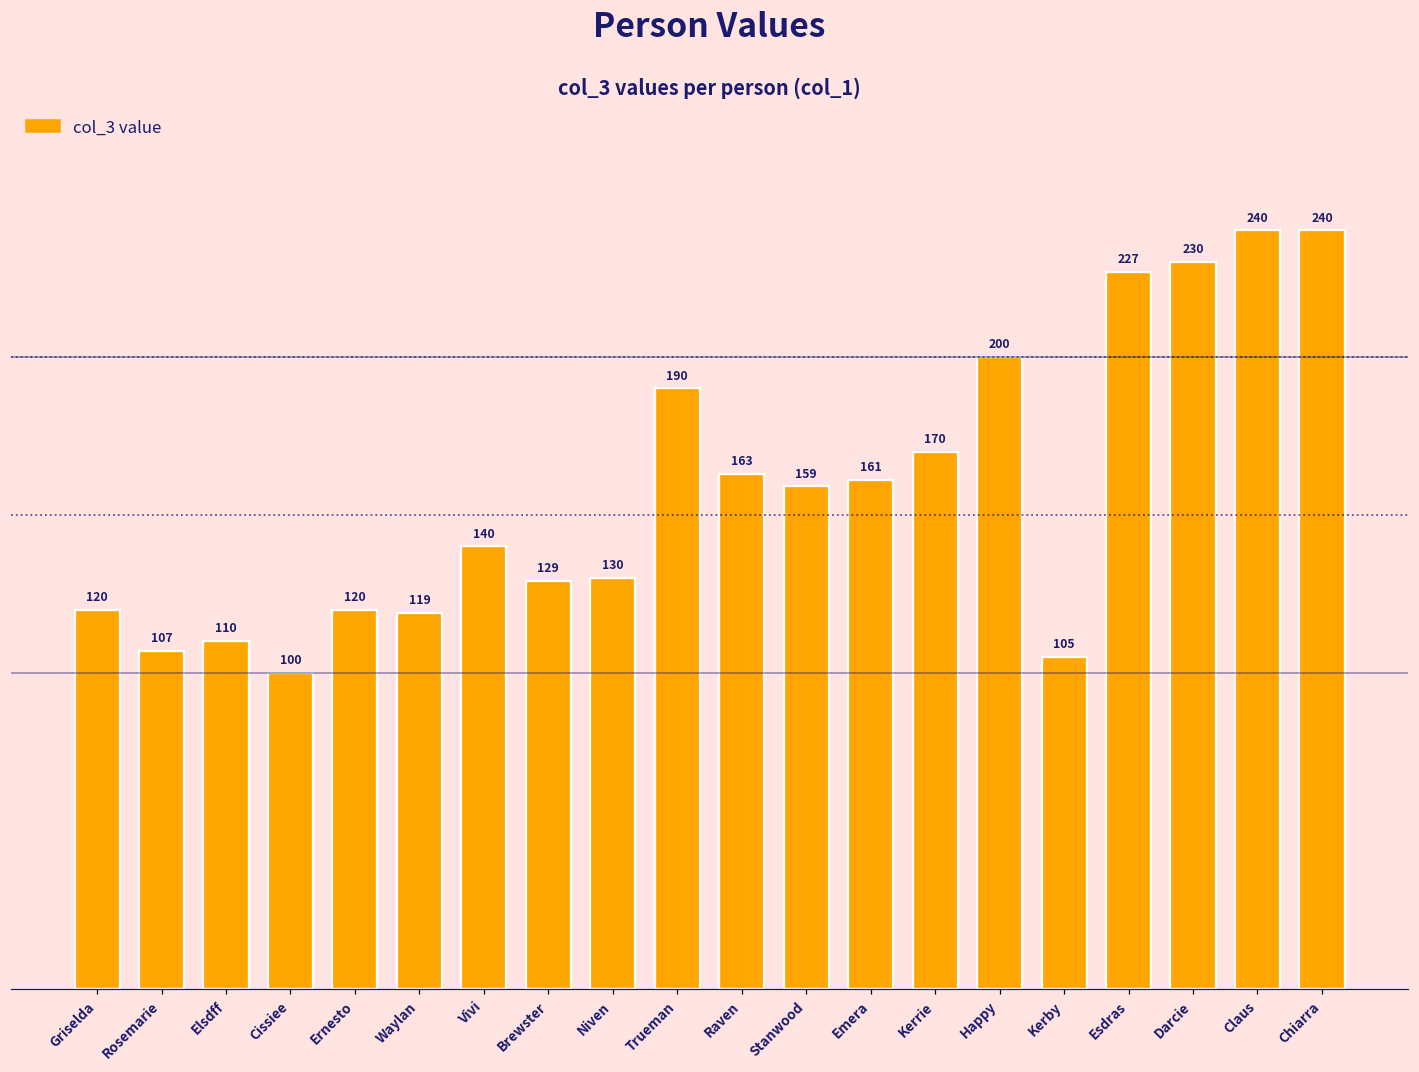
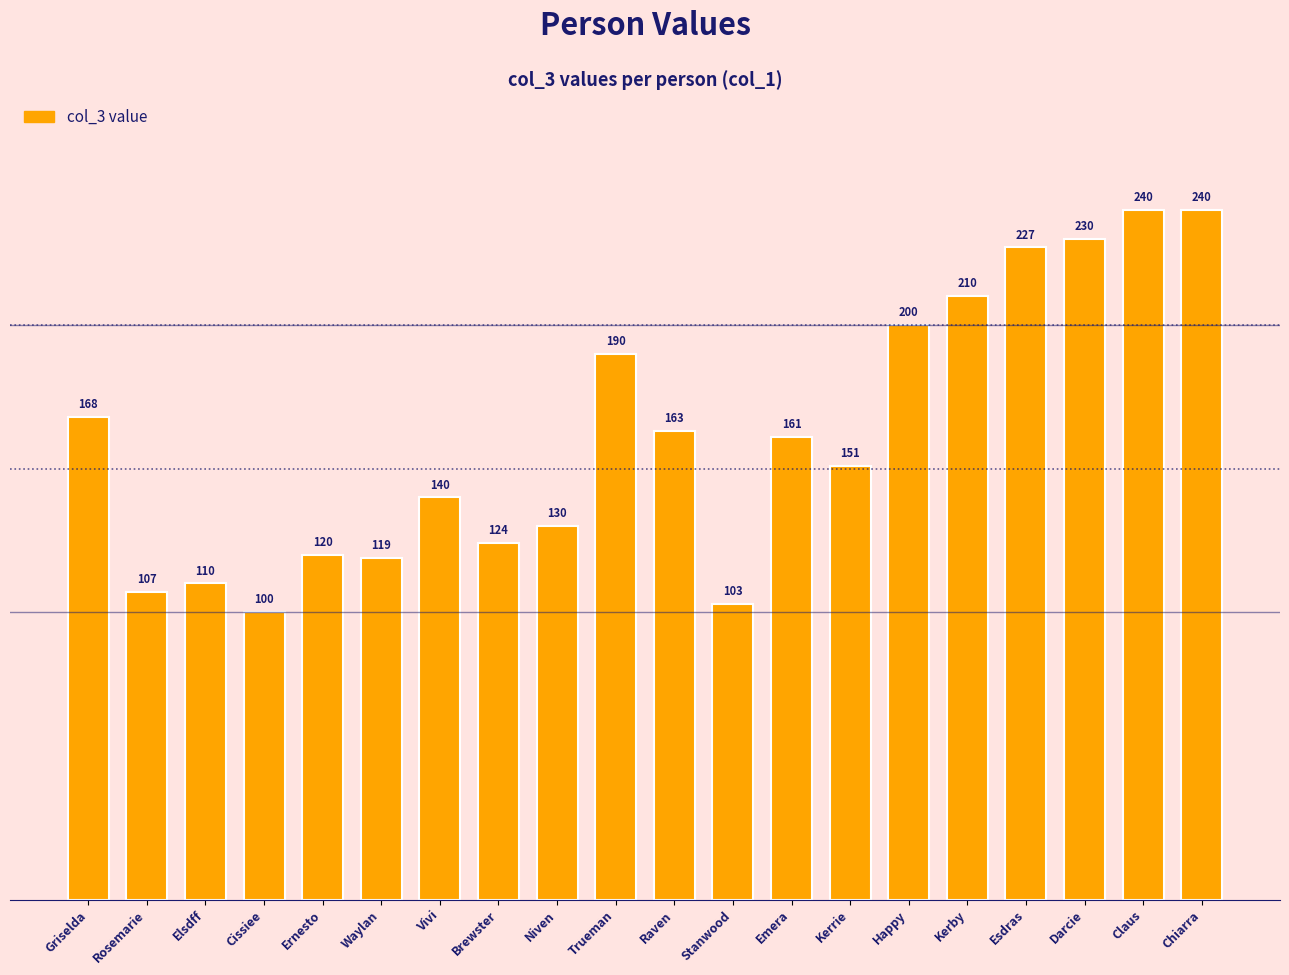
Griselda: 120 -> 168
Brewster: 129 -> 124
Stanwood: 159 -> 103
Kerrie: 170 -> 151
Kerby: 105 -> 210
